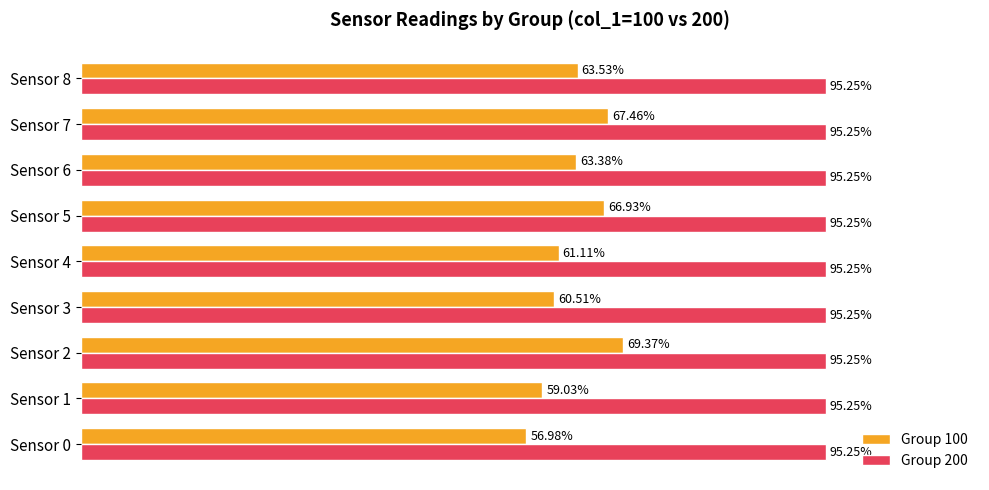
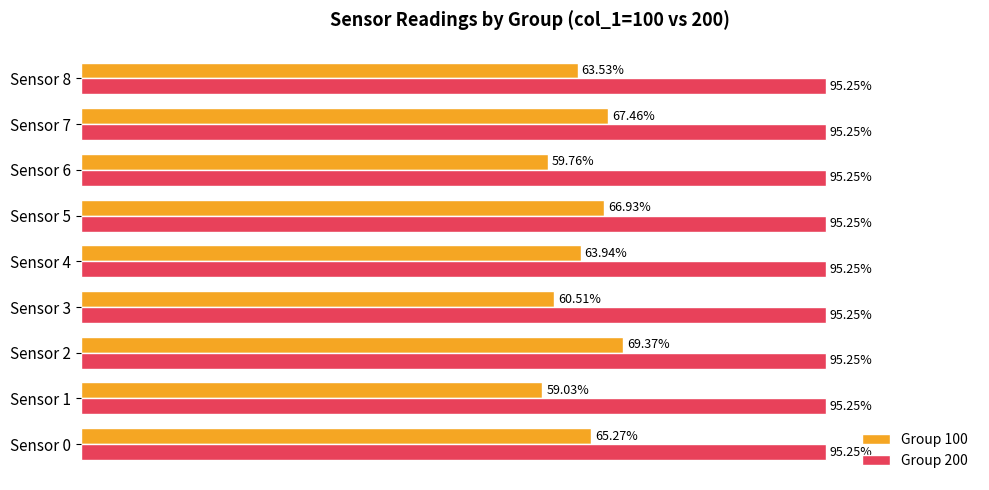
Group 100, Sensor 6: 63.38% -> 59.76%
Group 100, Sensor 4: 61.11% -> 63.94%
Group 100, Sensor 0: 56.98% -> 65.27%
